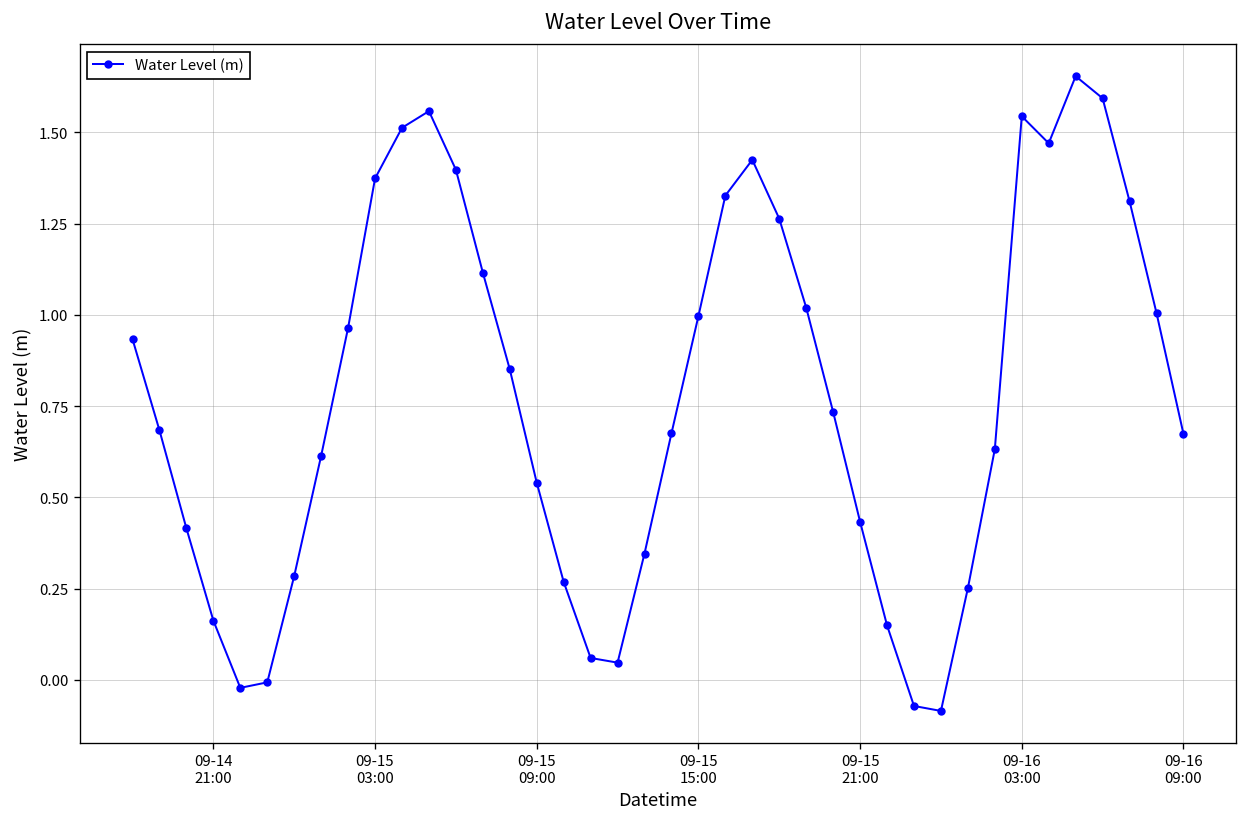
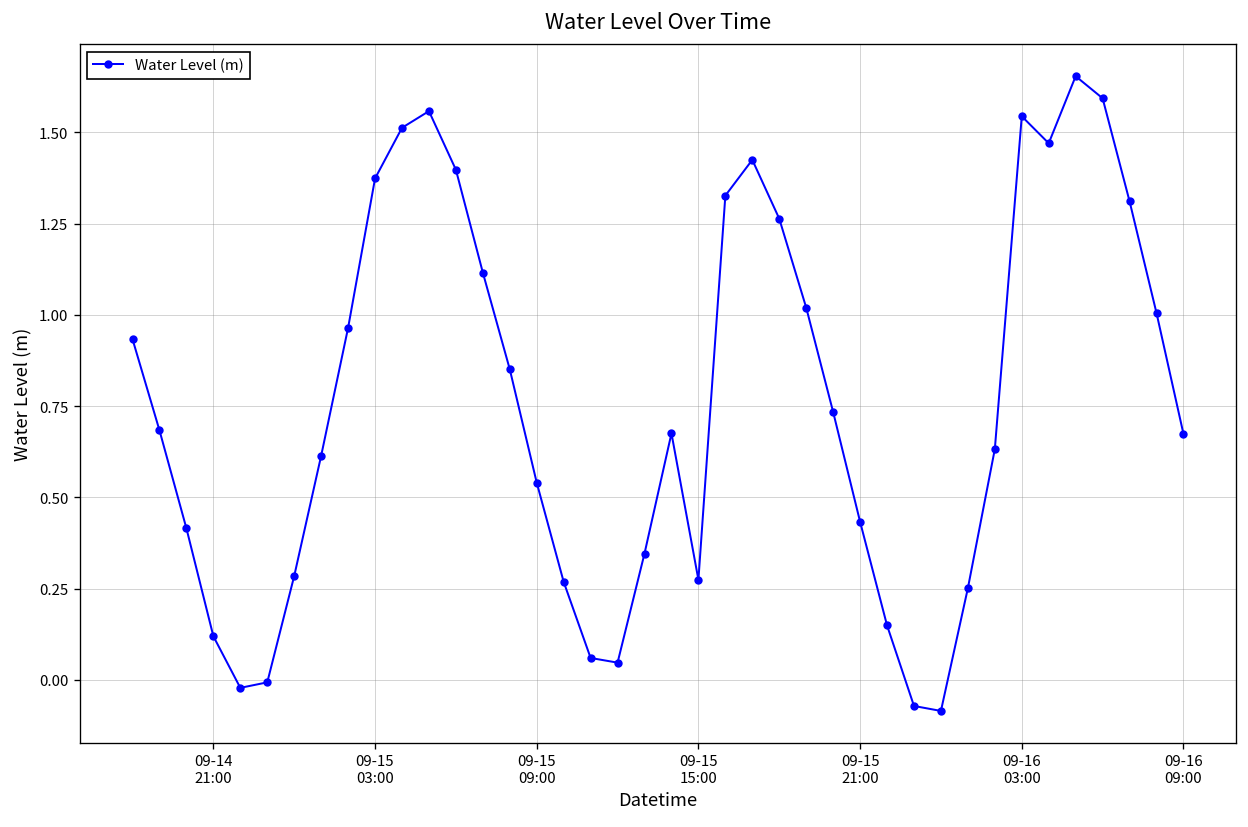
09-14 21:00: 0.16 -> 0.12
09-15 15:00: 1.00 -> 0.27
